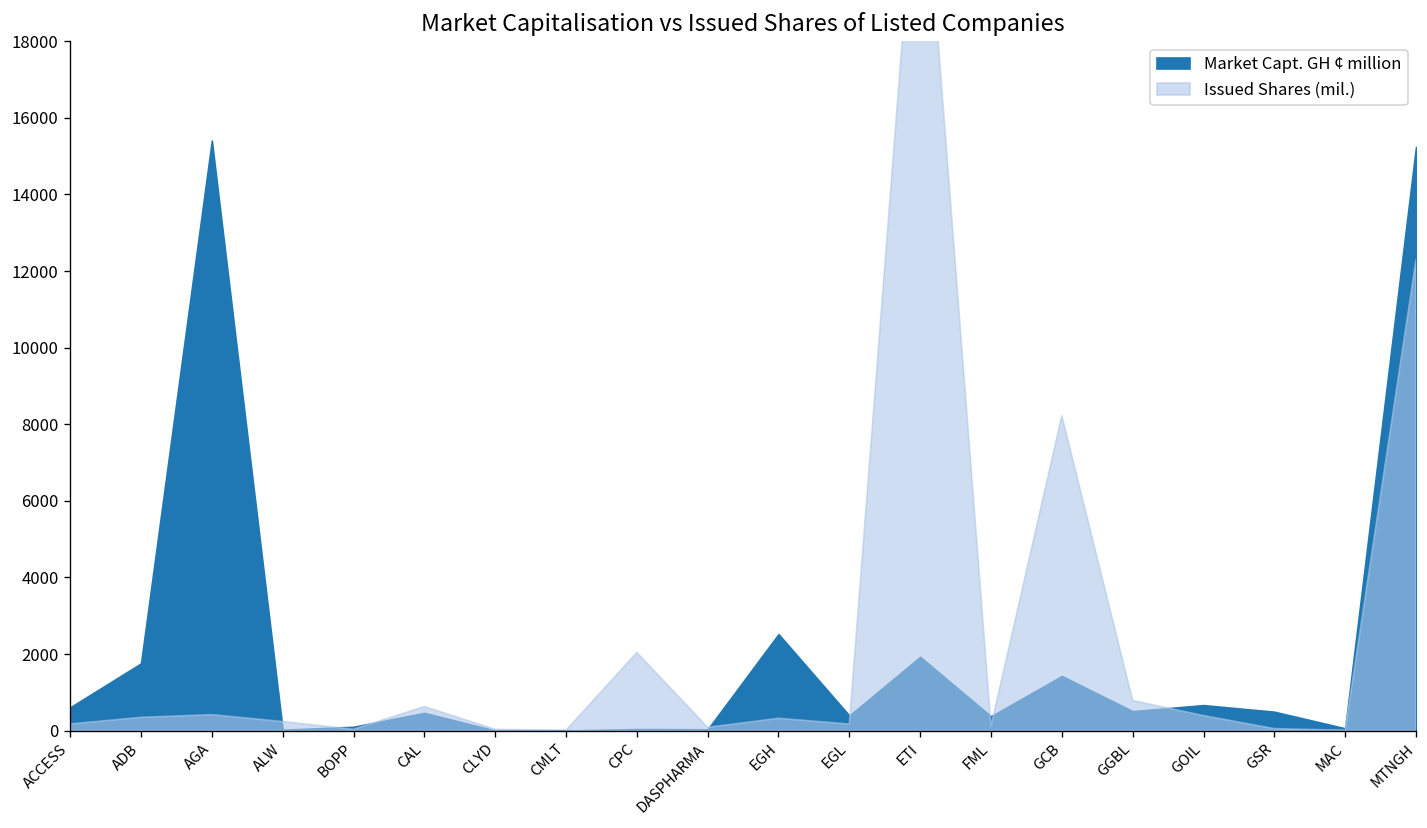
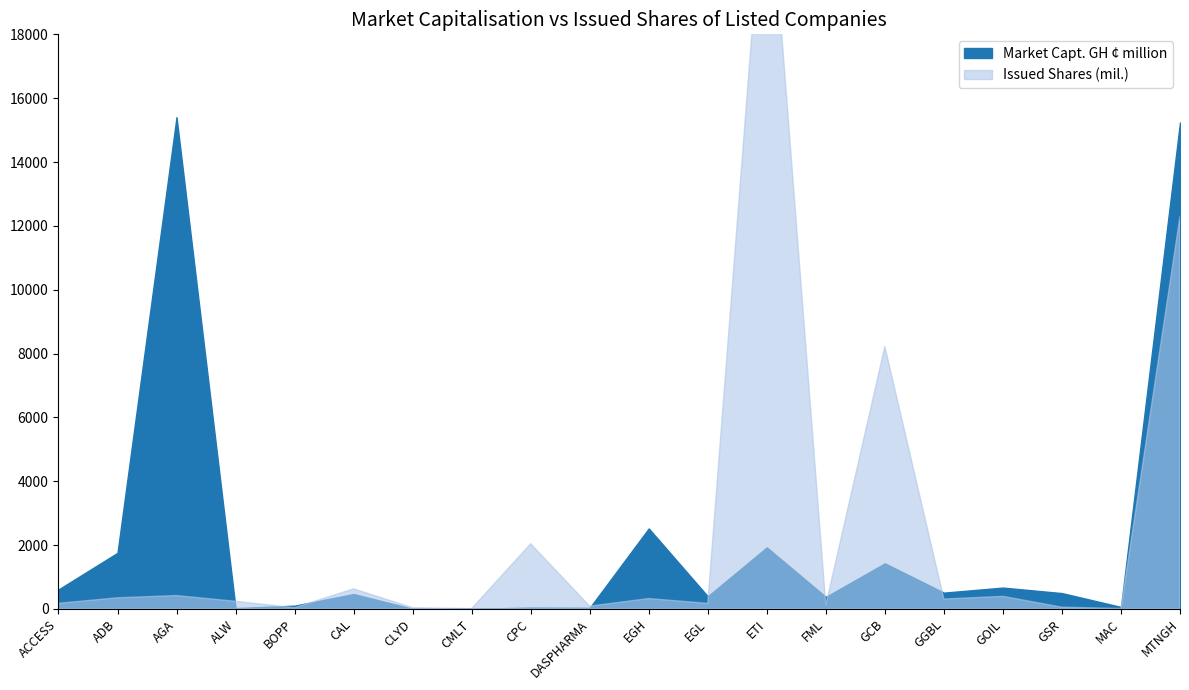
Issued Shares (mil.), GGBL: 800 -> 300
